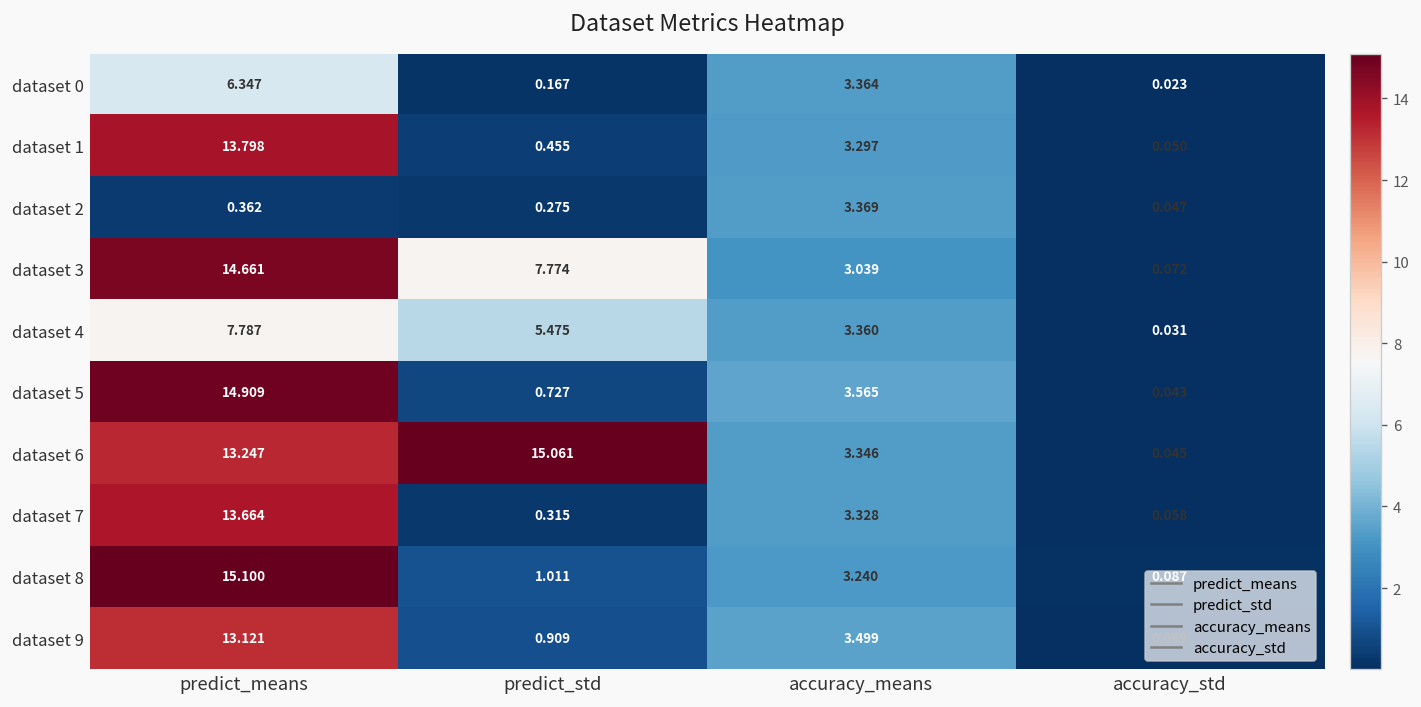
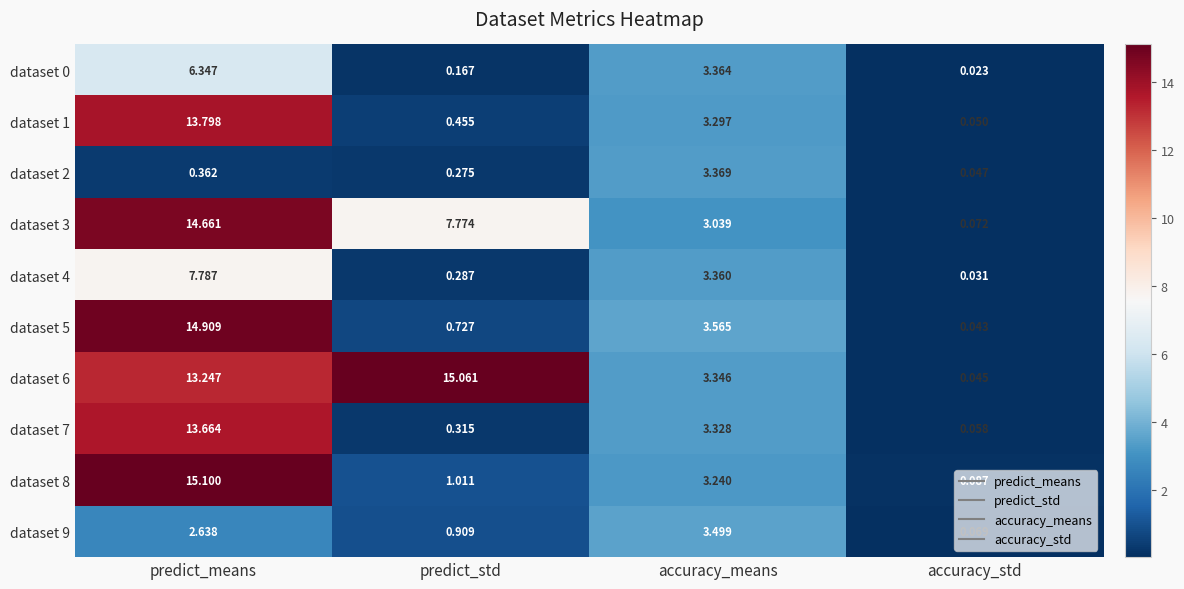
dataset 4, predict_std: 5.475 -> 0.287
dataset 9, predict_means: 13.121 -> 2.638
